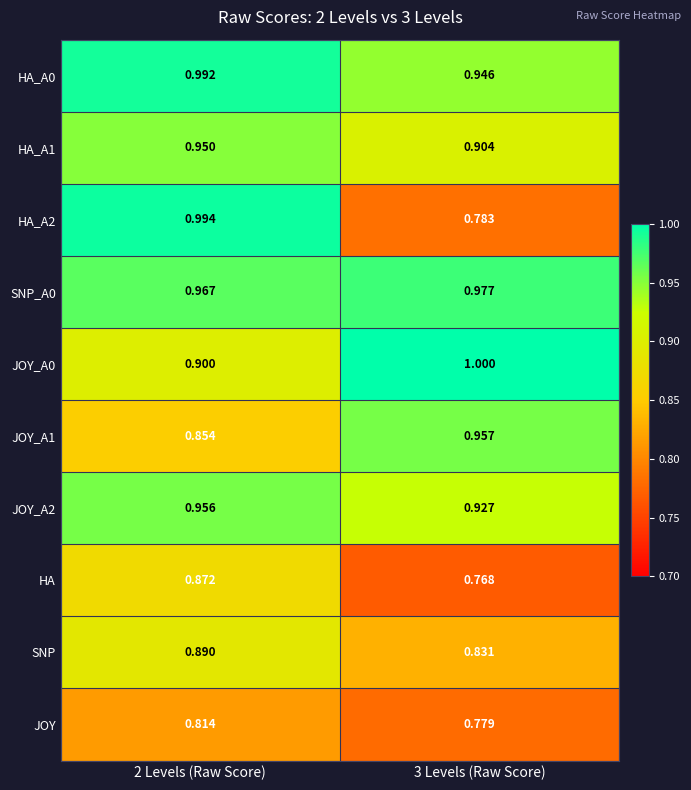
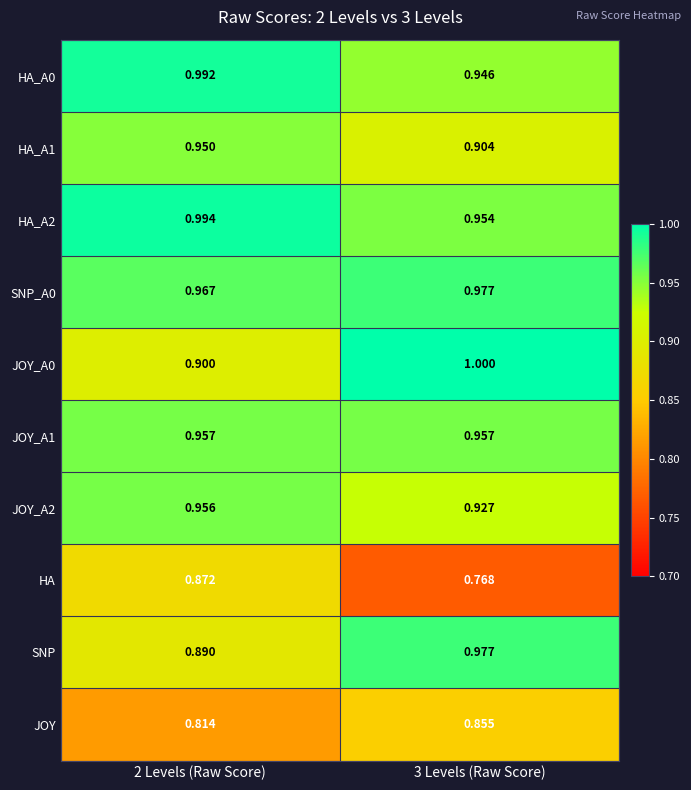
HA_A2, 3 Levels (Raw Score): 0.783 -> 0.954
JOY_A1, 2 Levels (Raw Score): 0.854 -> 0.957
SNP, 3 Levels (Raw Score): 0.831 -> 0.977
JOY, 3 Levels (Raw Score): 0.779 -> 0.855
